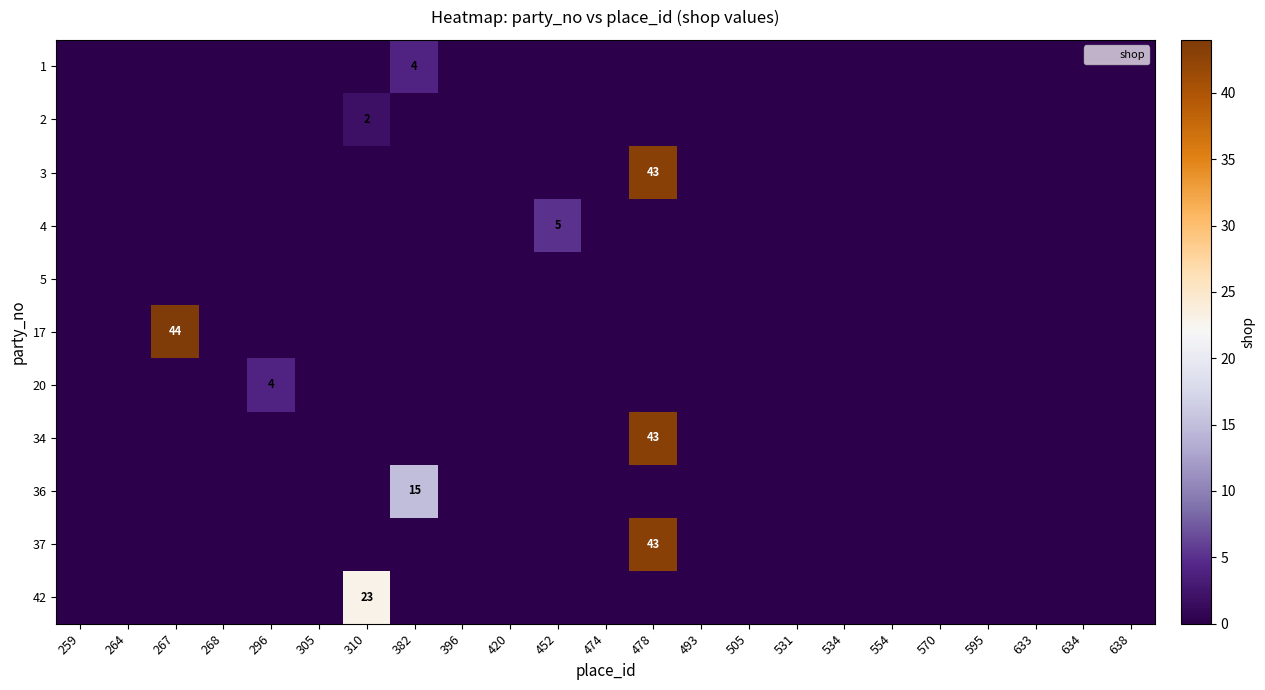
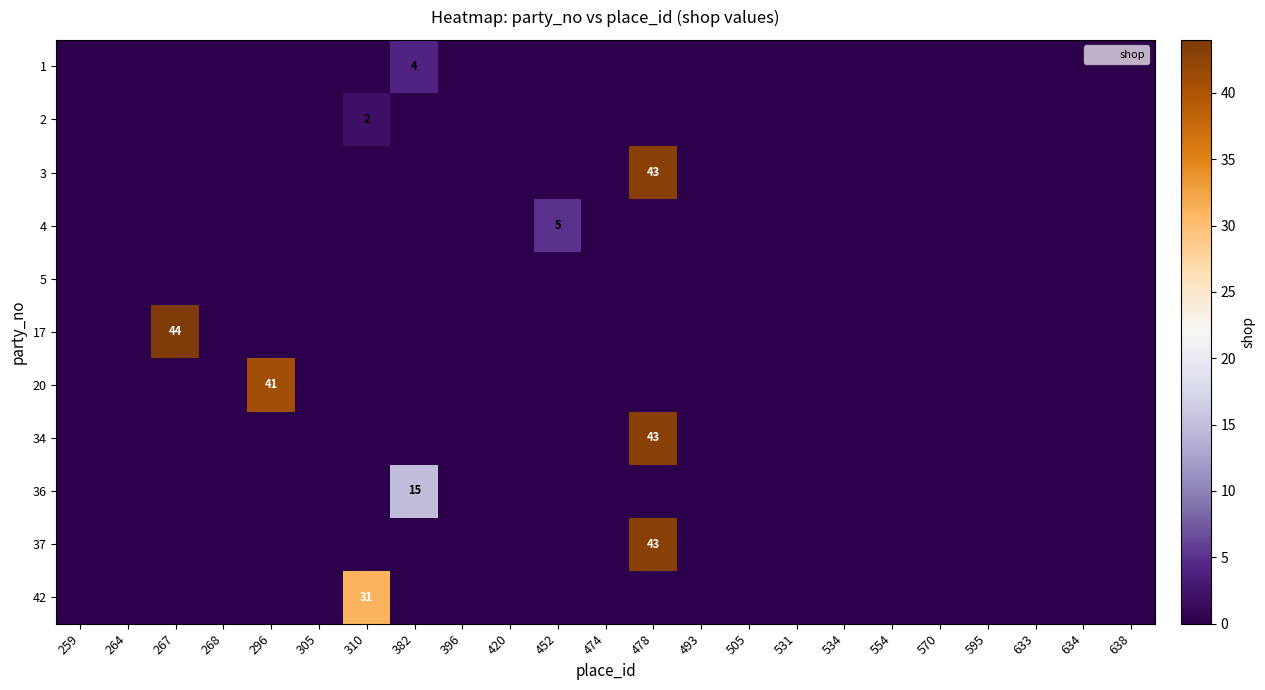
20, 296: 4 -> 41
42, 310: 23 -> 31
